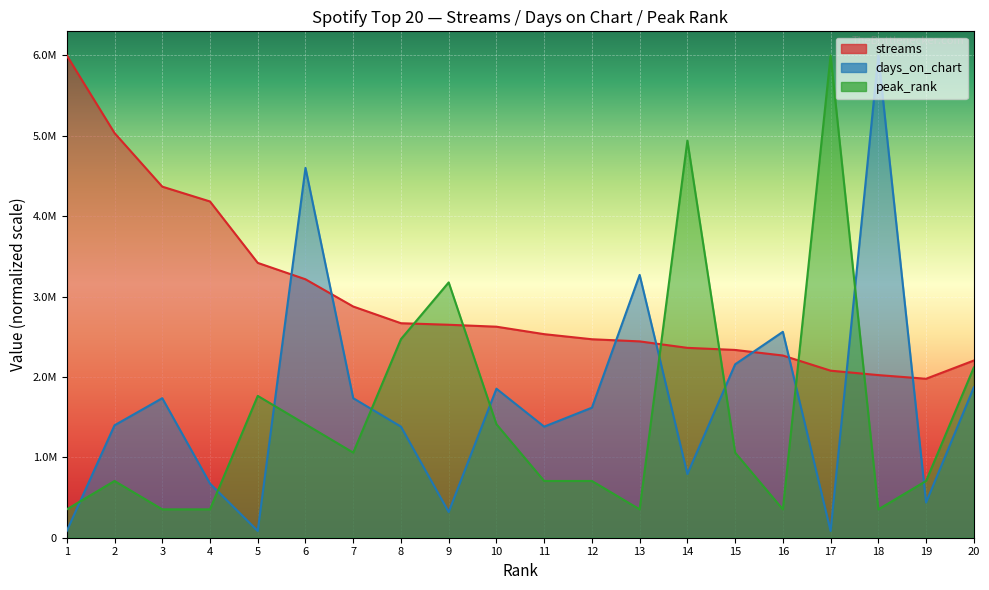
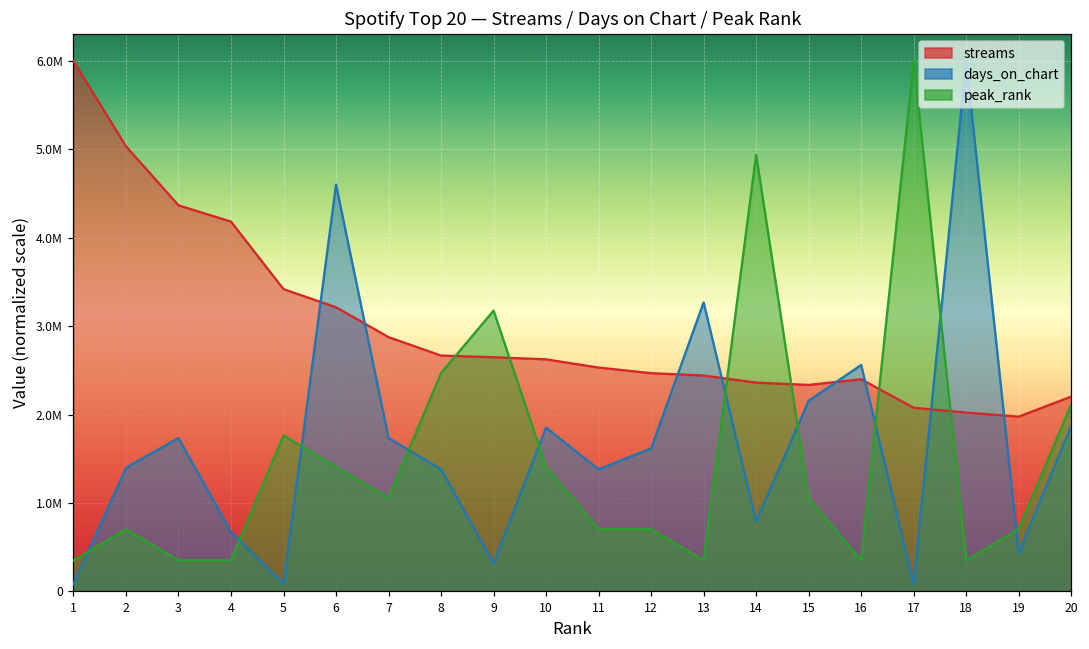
streams, 16: 2300000 -> 2400000
